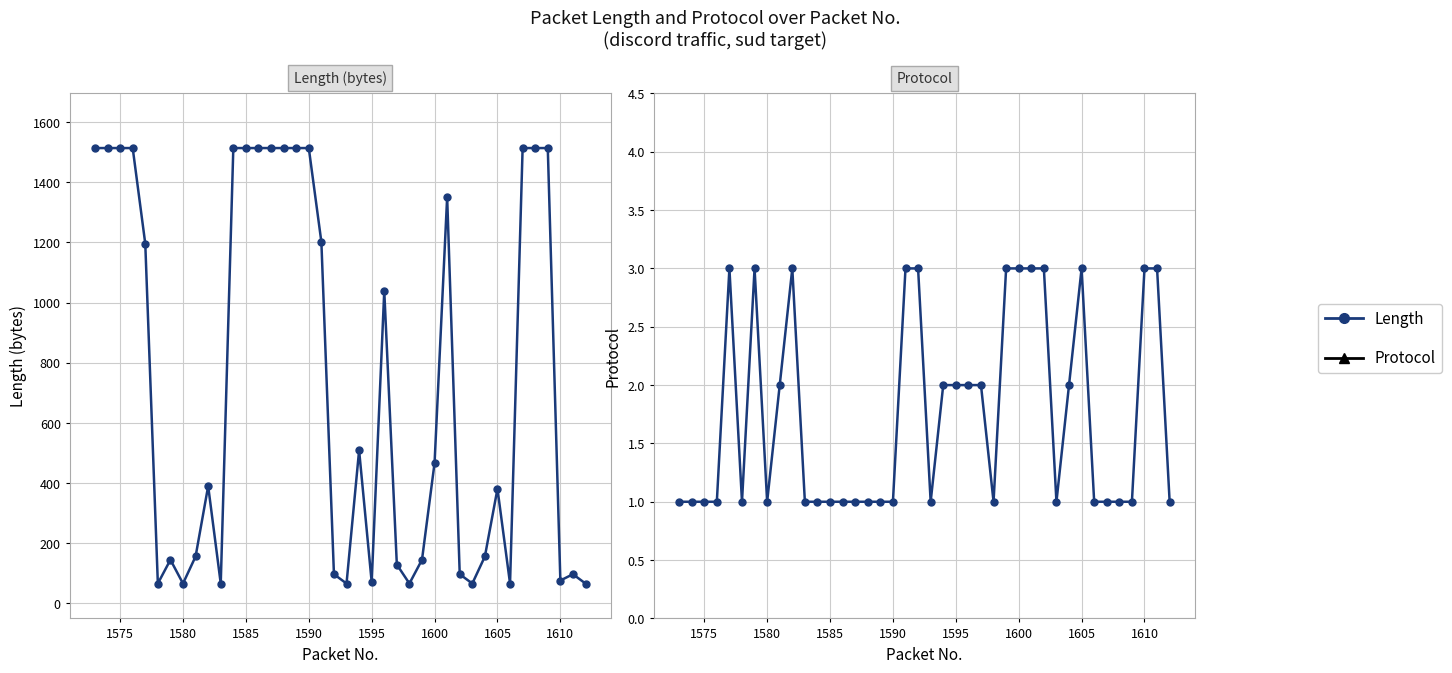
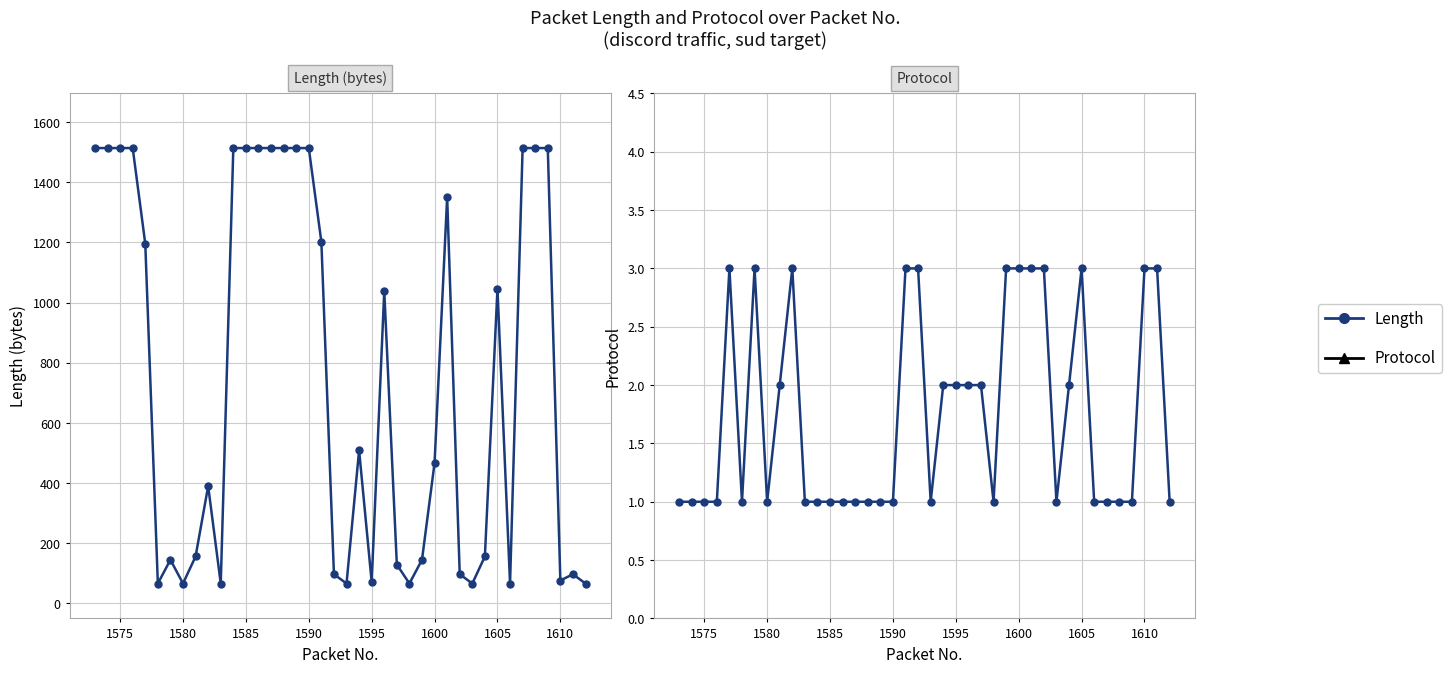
Length (bytes), 1605: 380 -> 1050
